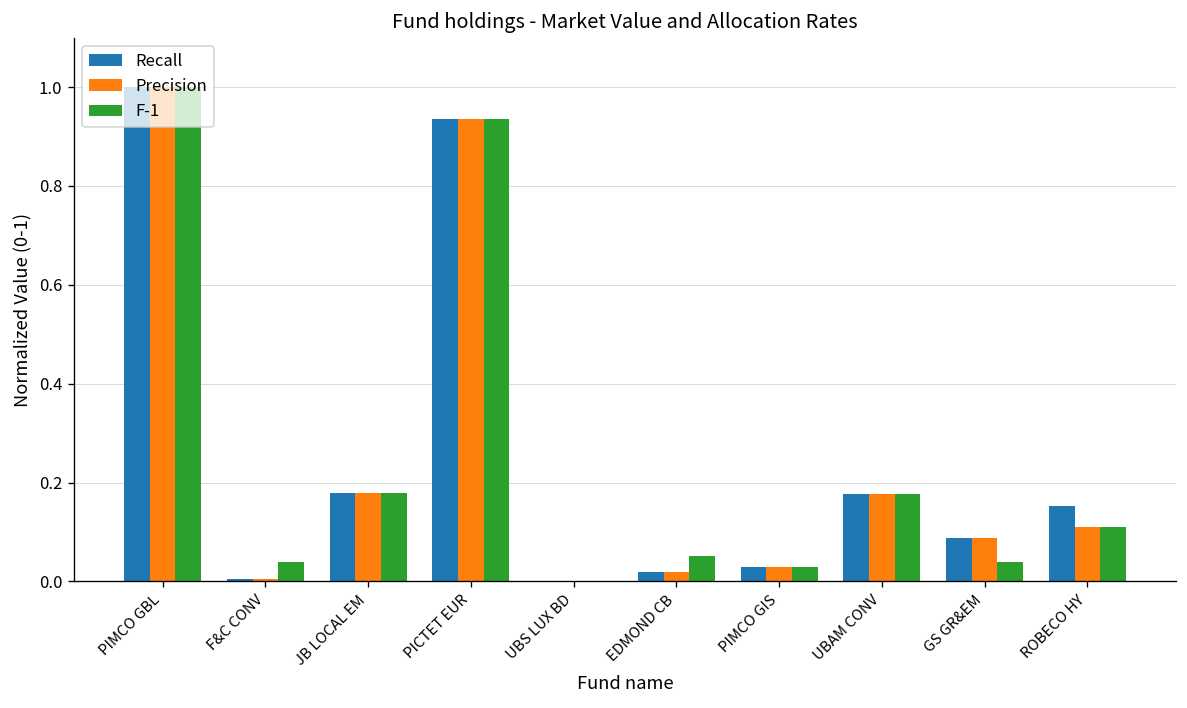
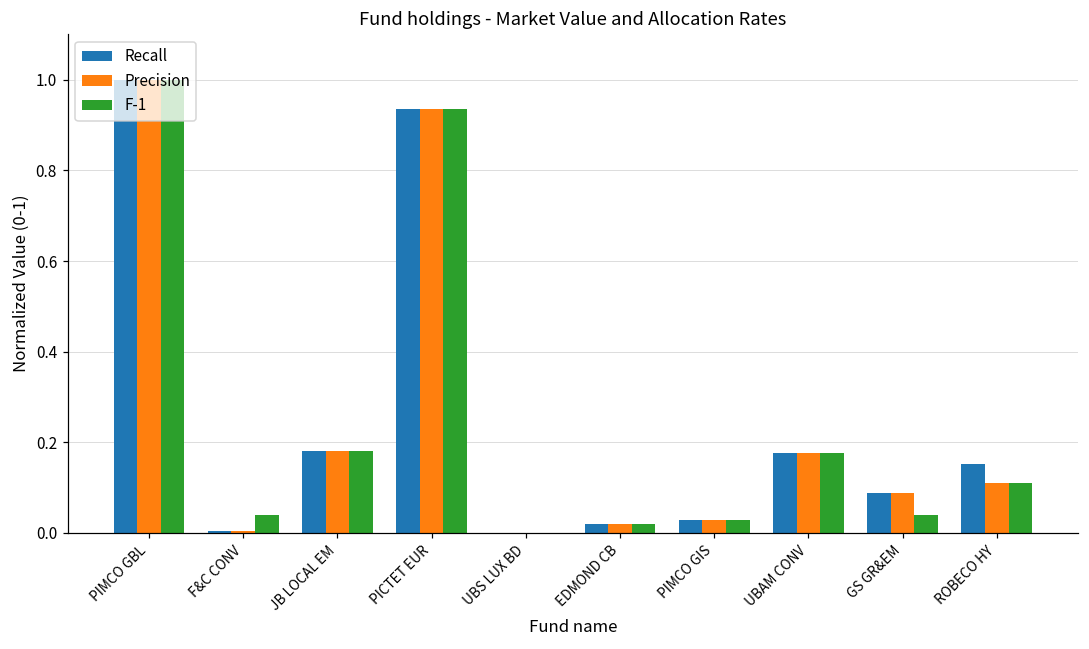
F-1, EDMOND CB: 0.05 -> 0.02
